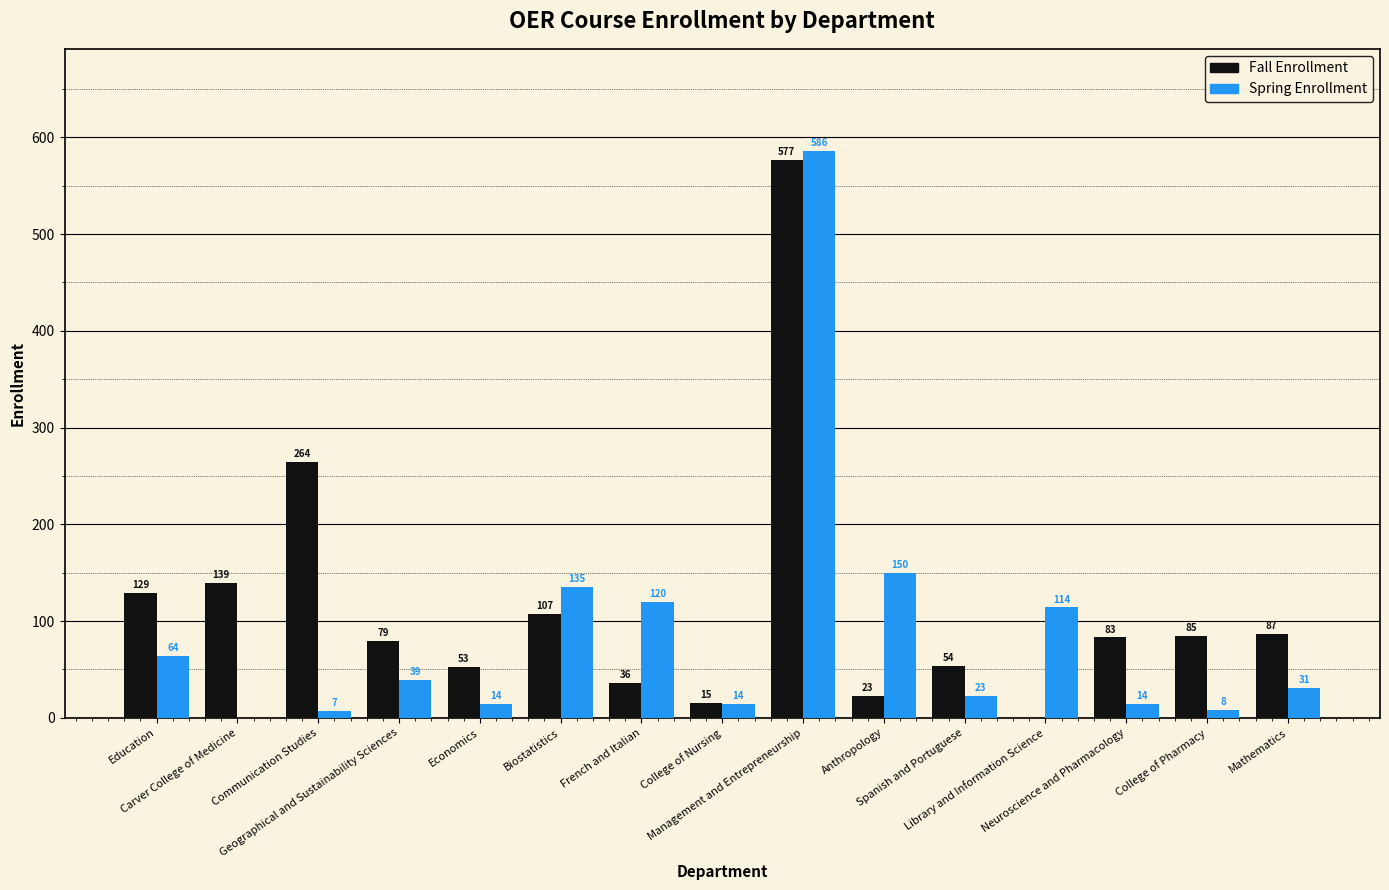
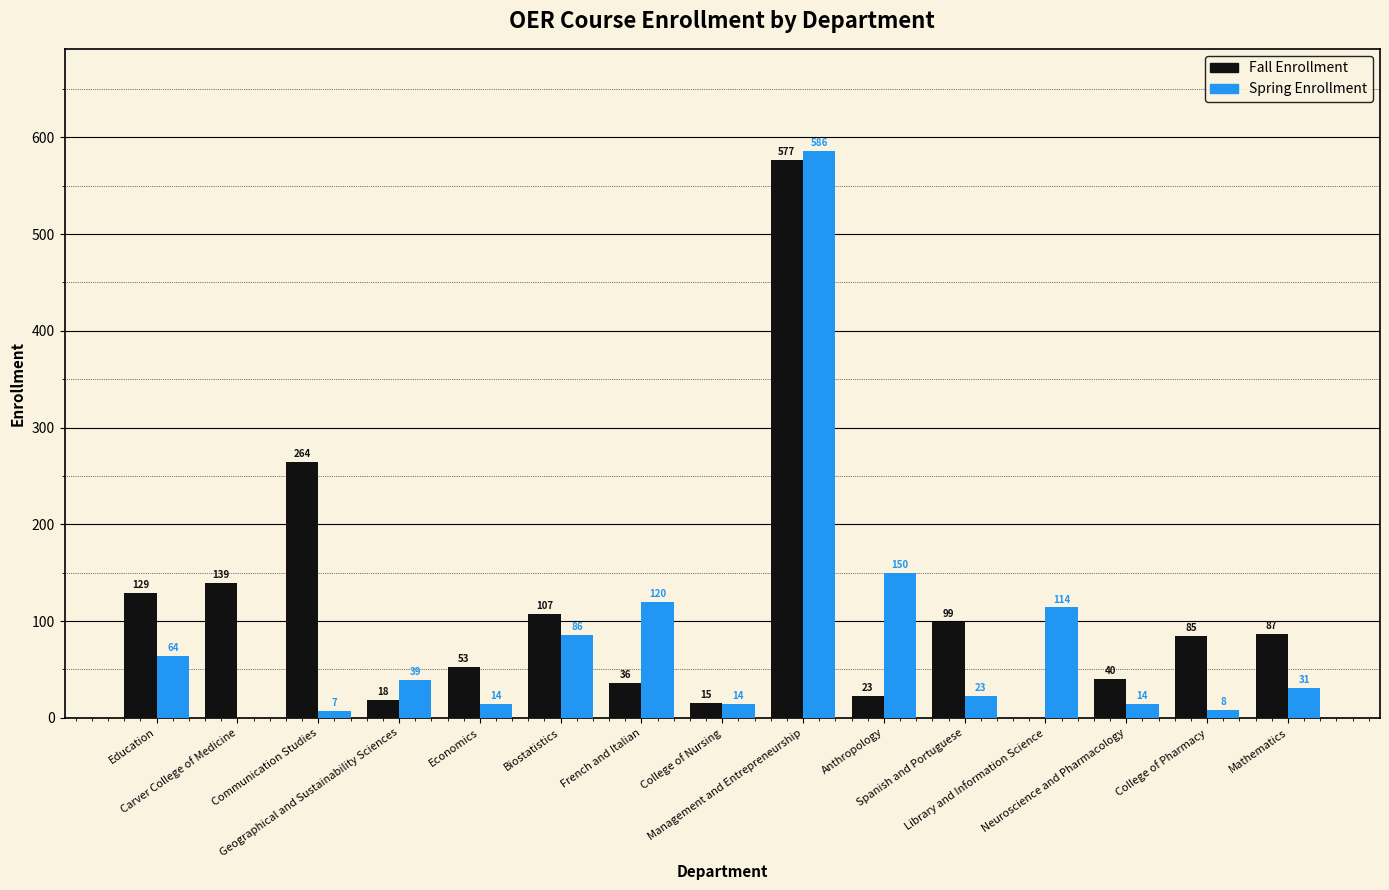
Fall Enrollment, Geographical and Sustainability Sciences: 79 -> 18
Spring Enrollment, Biostatistics: 135 -> 86
Fall Enrollment, Spanish and Portuguese: 54 -> 99
Fall Enrollment, Neuroscience and Pharmacology: 83 -> 40
